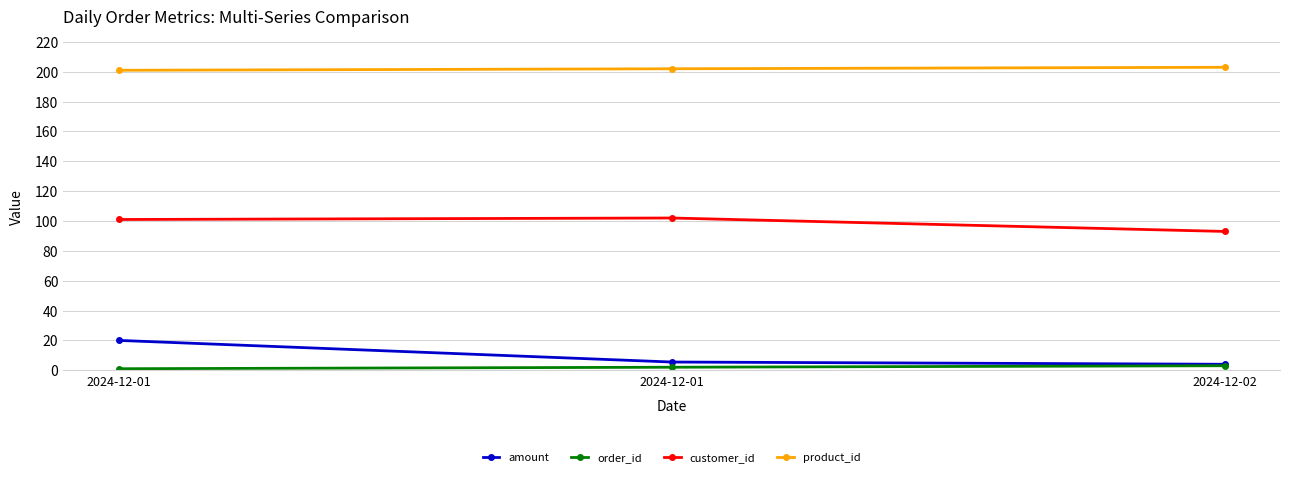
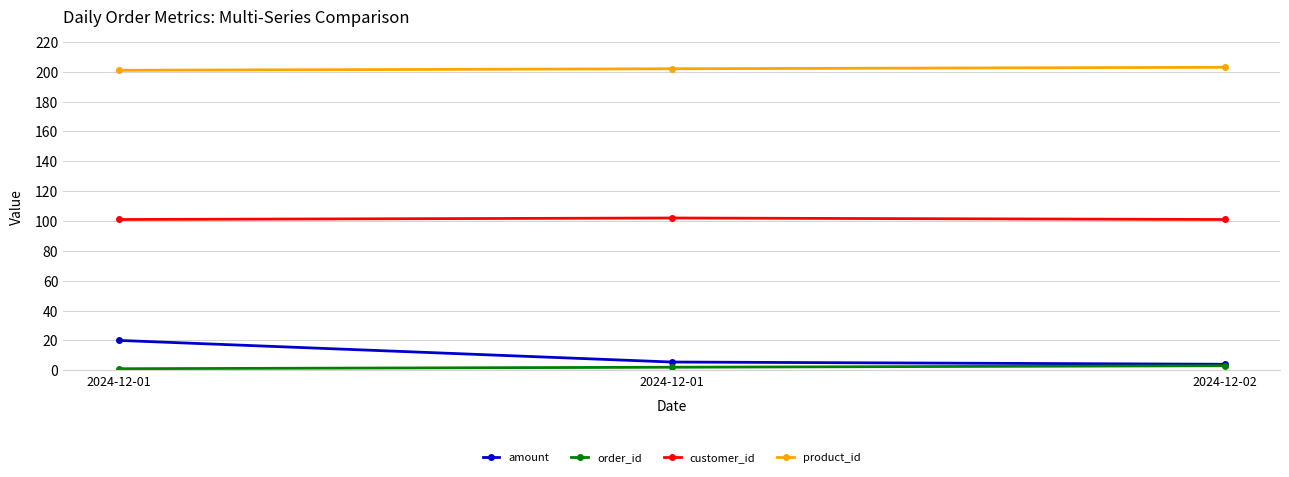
customer_id, 2024-12-02: 93 -> 101
